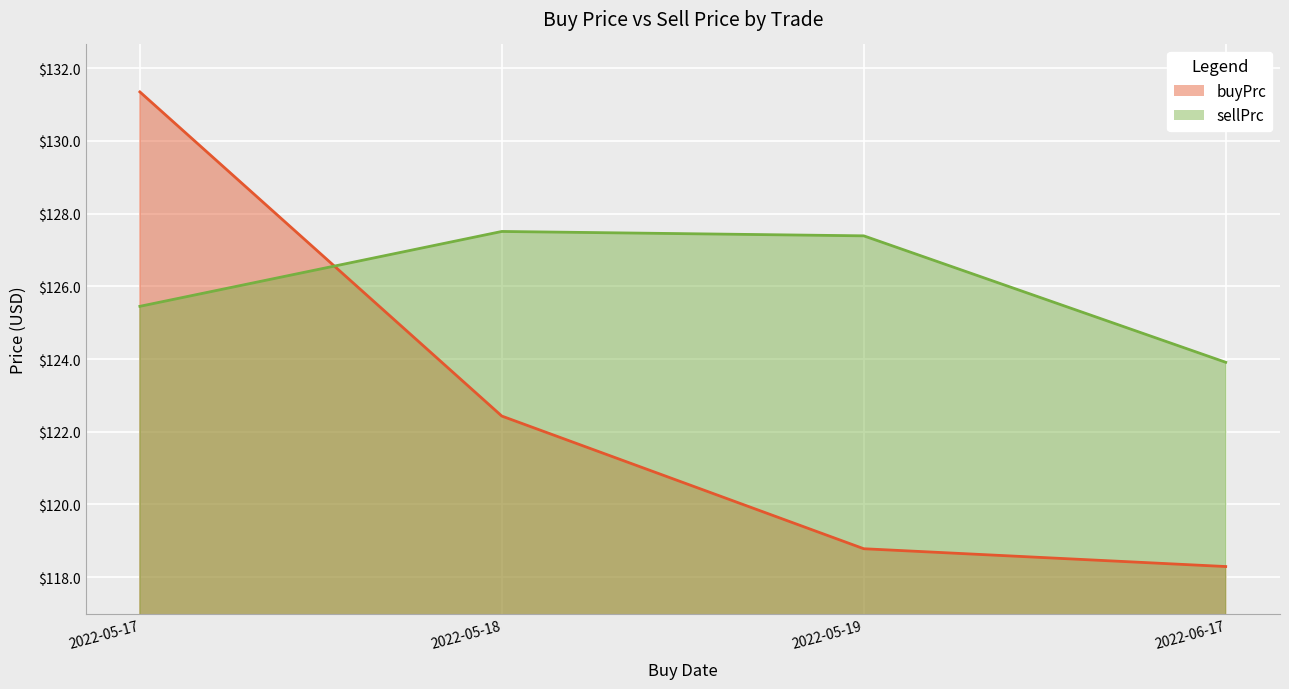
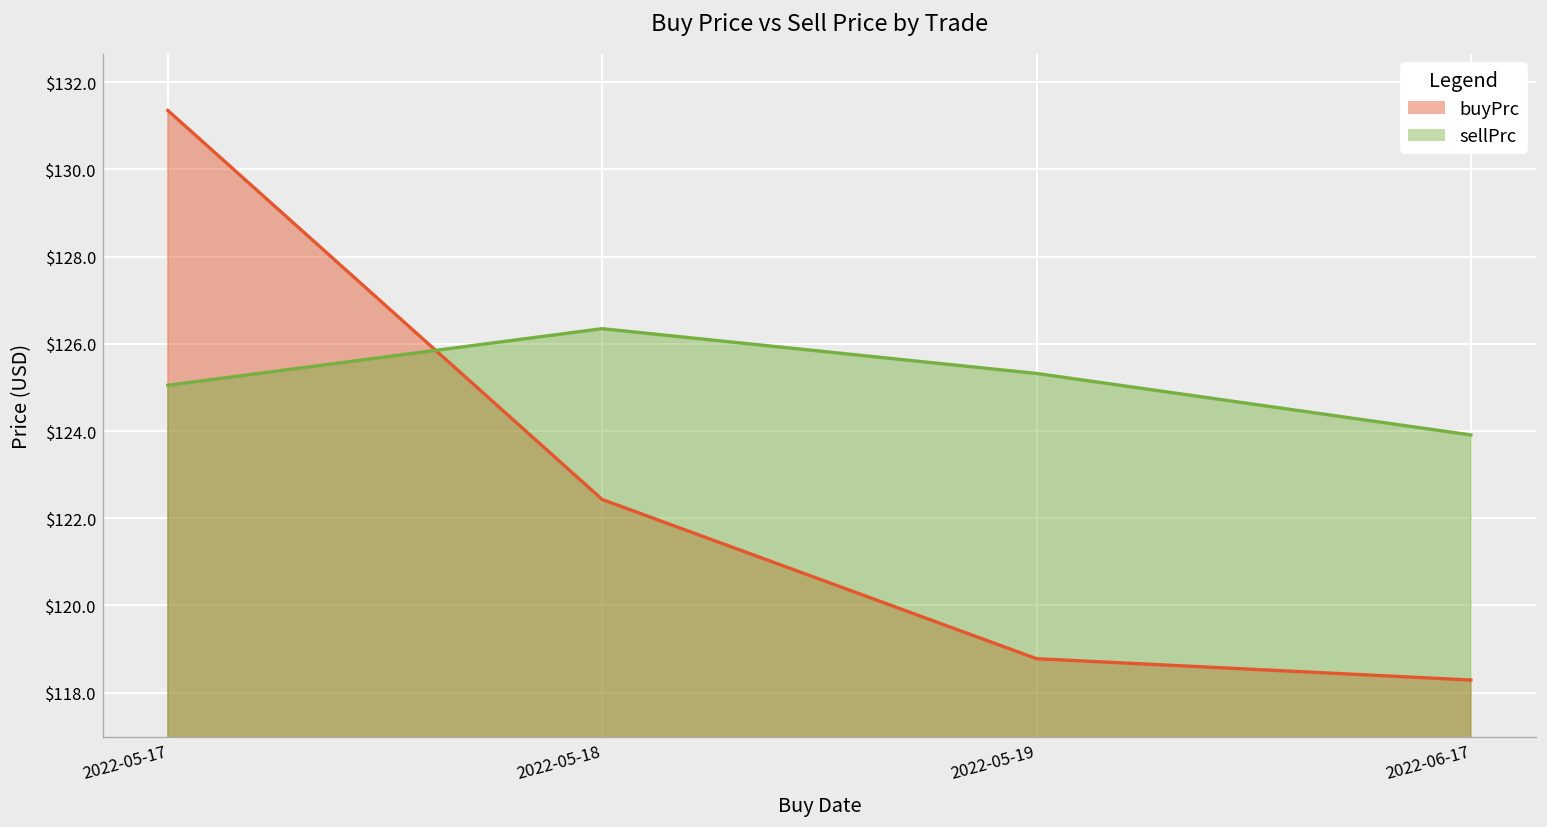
sellPrc, 2022-05-17: $125.4 -> $125.0
sellPrc, 2022-05-18: $127.5 -> $126.3
sellPrc, 2022-05-19: $127.4 -> $125.3
